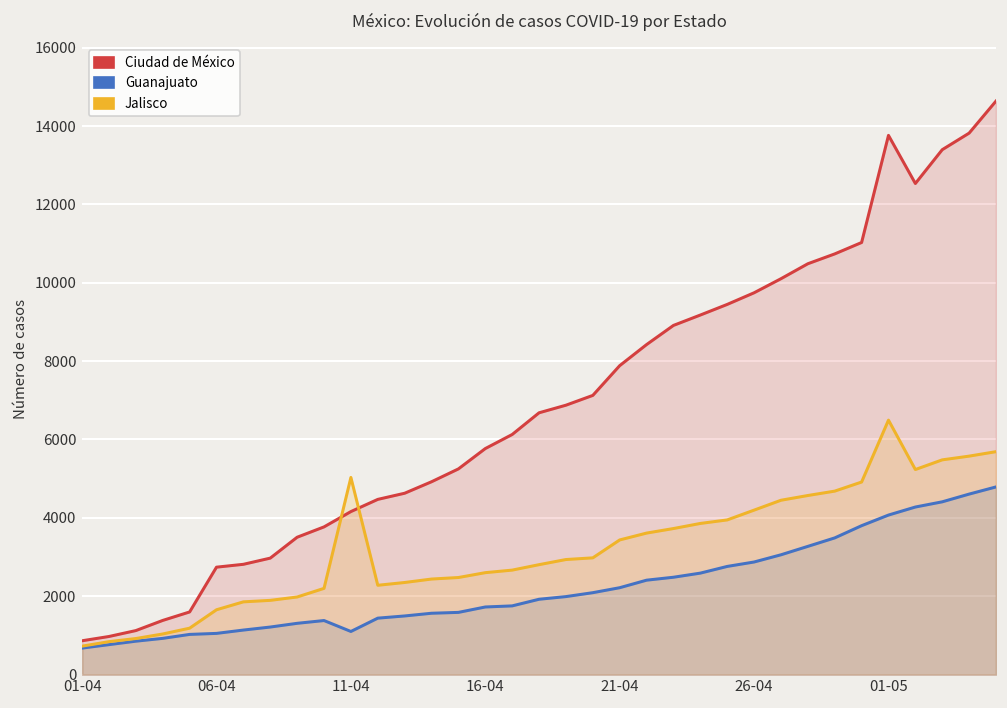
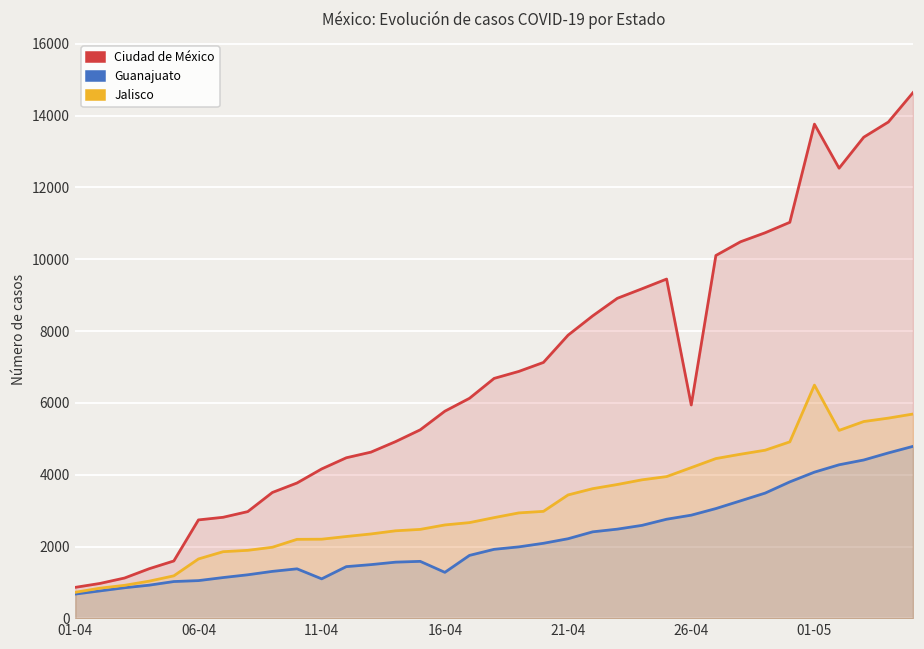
Jalisco, 11-04: 5000 -> 2200
Guanajuato, 16-04: 1700 -> 1300
Ciudad de México, 26-04: 9700 -> 5900
